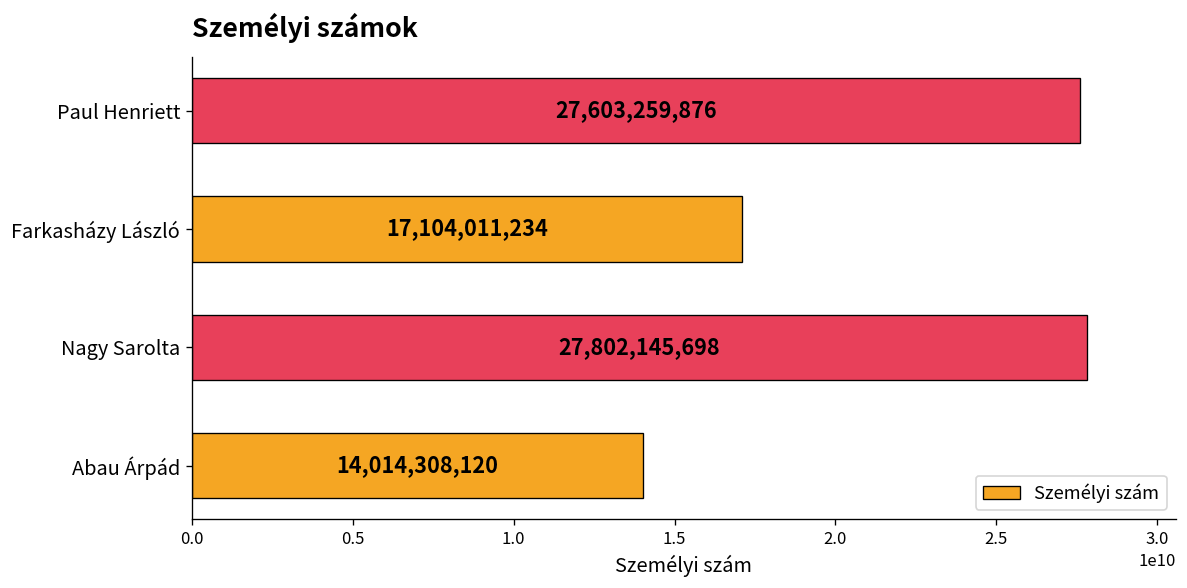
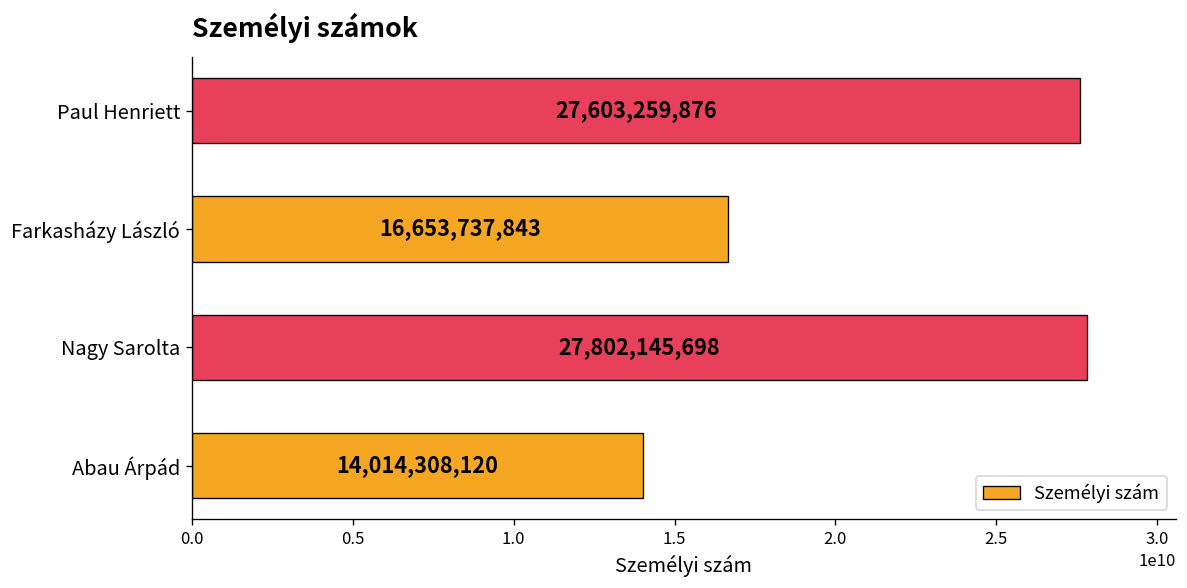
Farkasházy László: 17,104,011,234 -> 16,653,737,843
